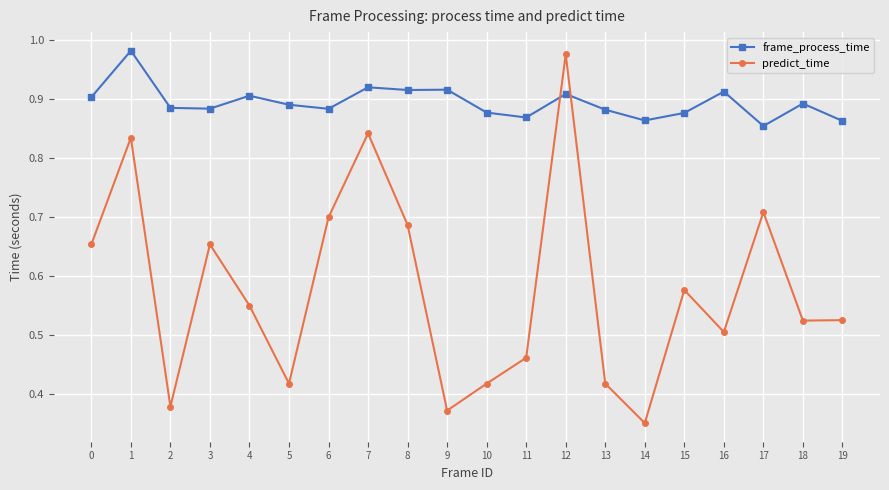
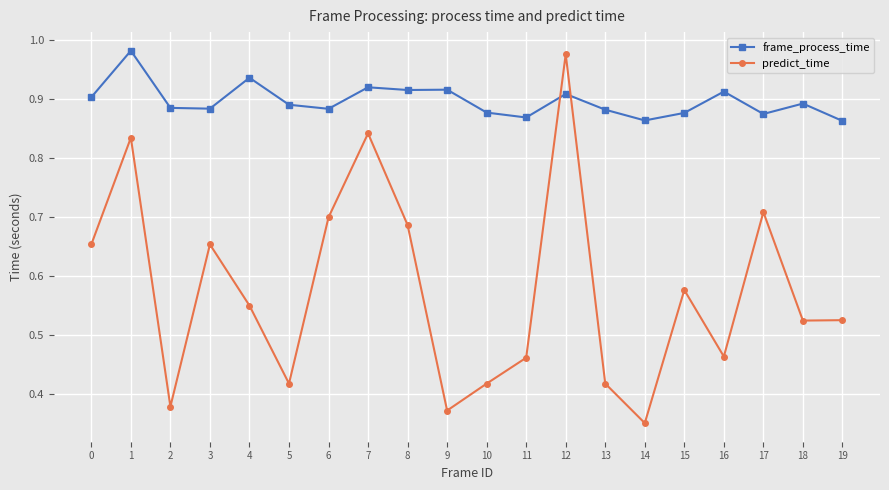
frame_process_time, 4: 0.91 -> 0.94
predict_time, 16: 0.51 -> 0.46
frame_process_time, 17: 0.85 -> 0.87
